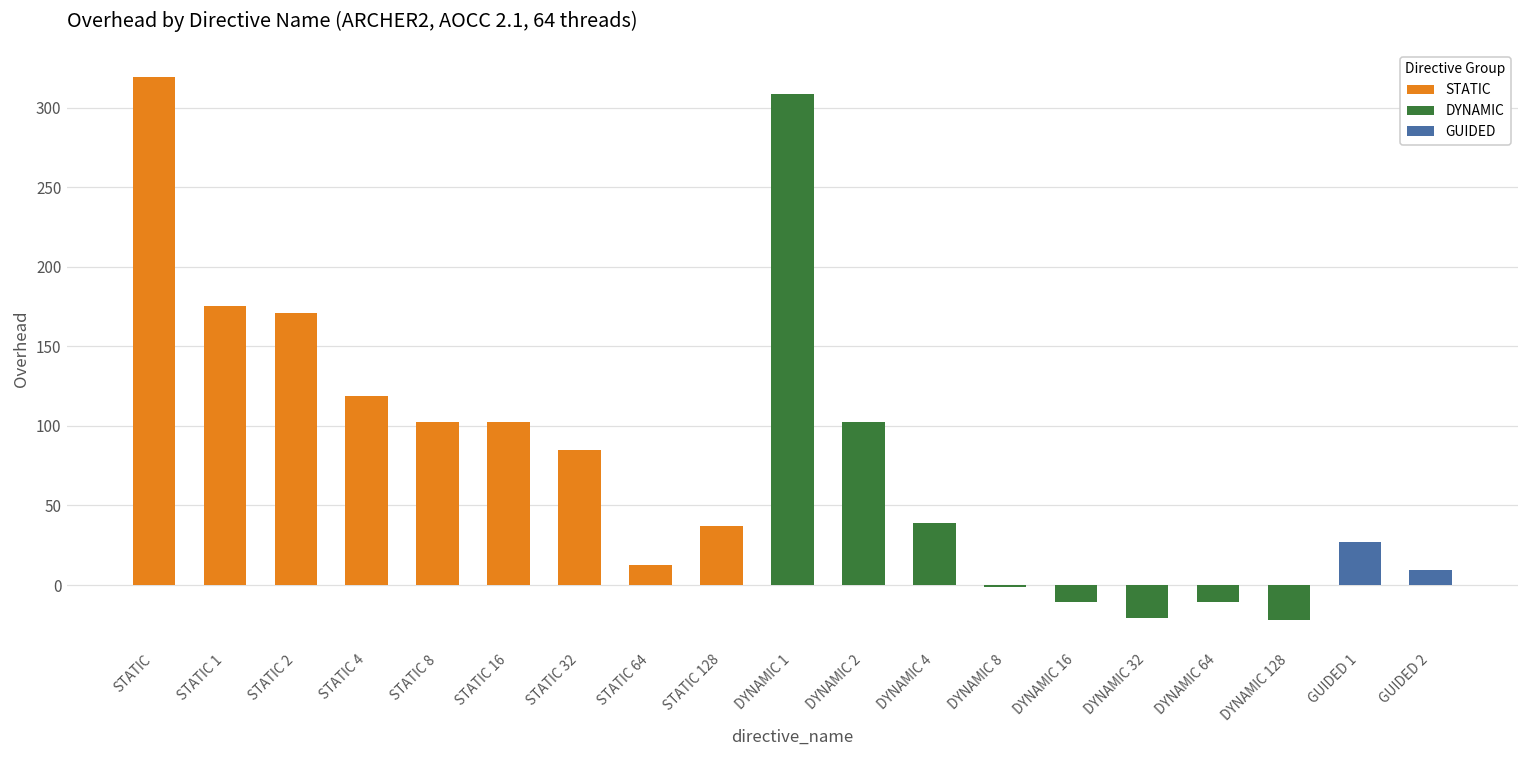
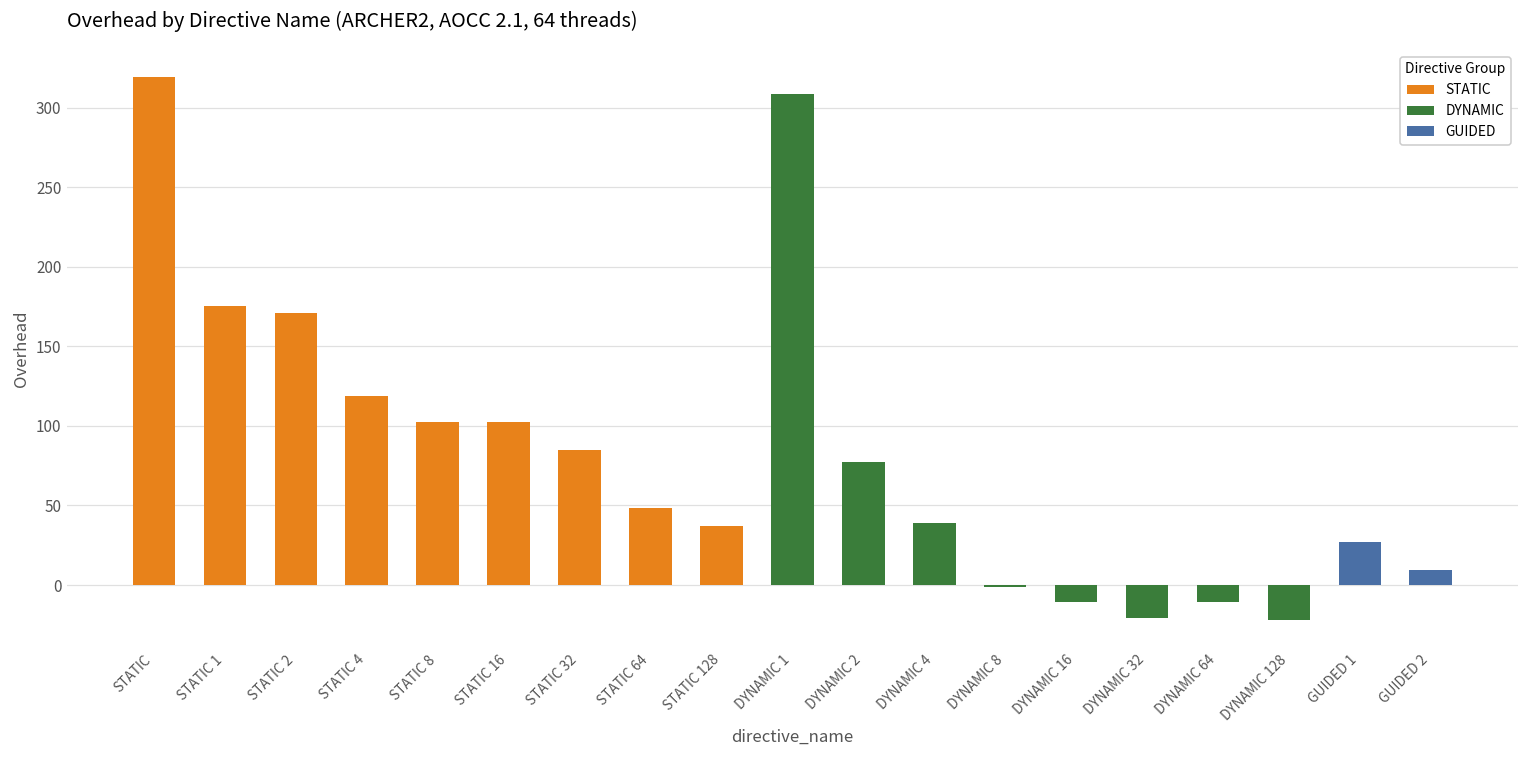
STATIC, STATIC 64: 13 -> 48
DYNAMIC, DYNAMIC 2: 102 -> 77
